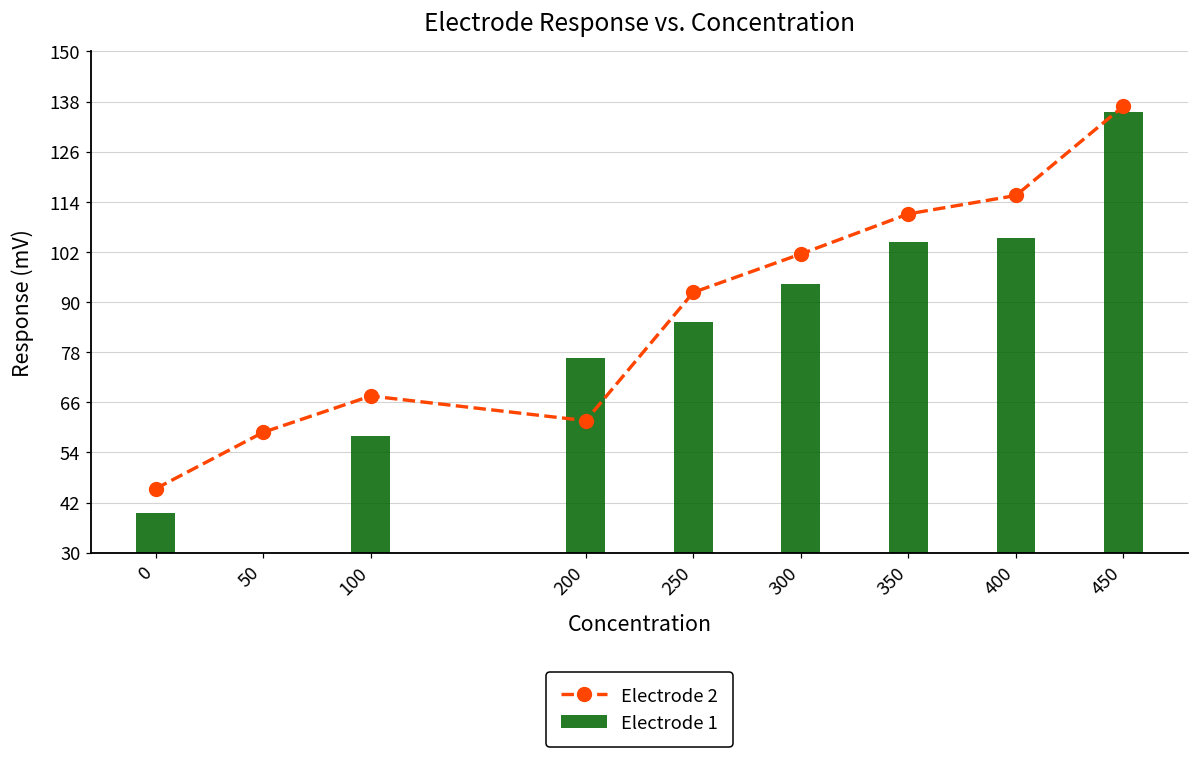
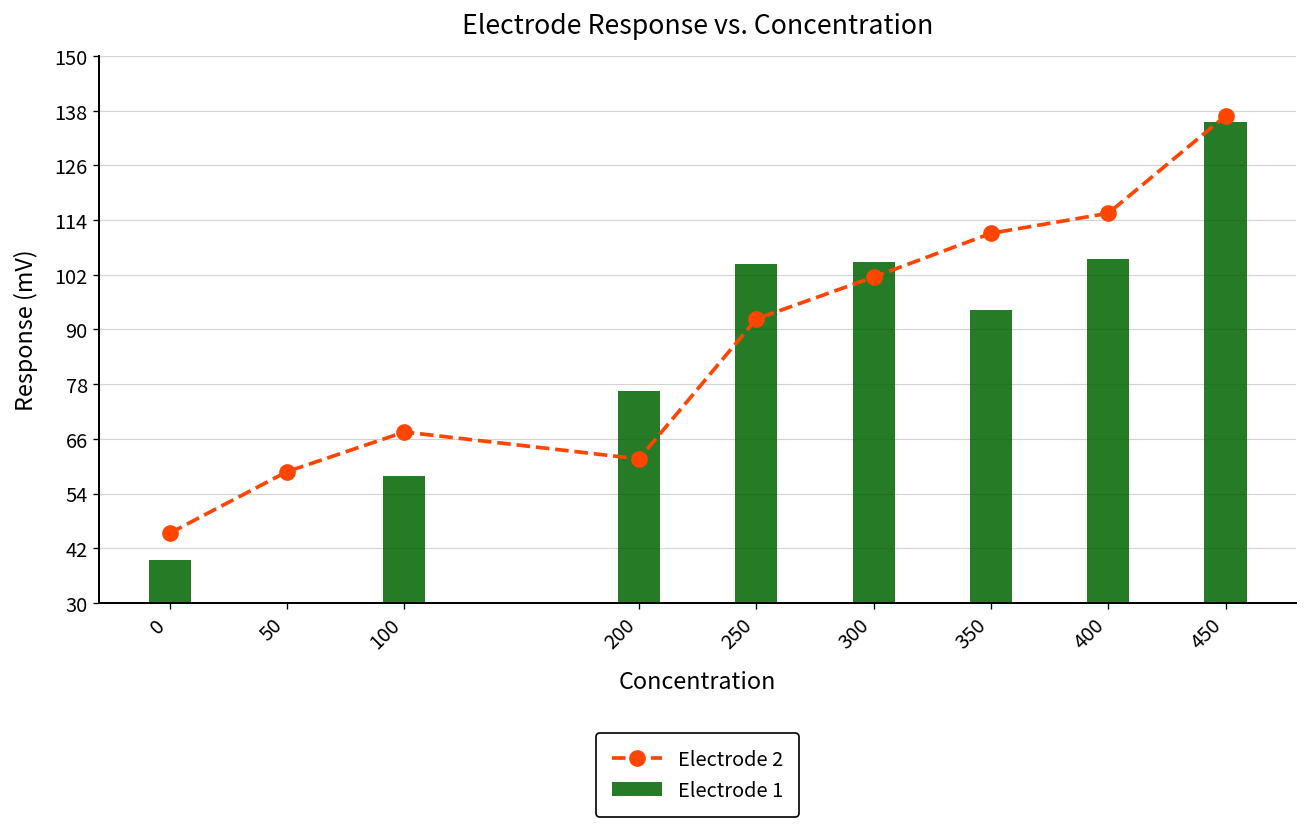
Electrode 1, 250: 85 -> 104
Electrode 1, 300: 94 -> 105
Electrode 1, 350: 104 -> 94
